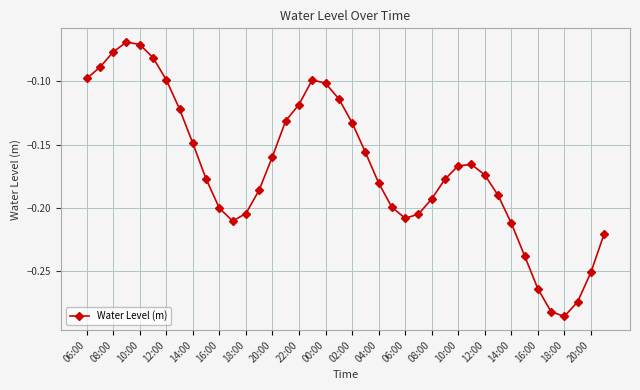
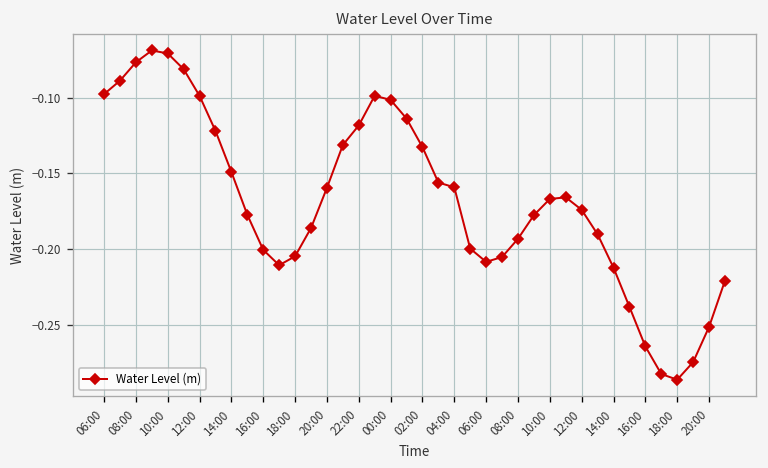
04:00: -0.180 -> -0.159
